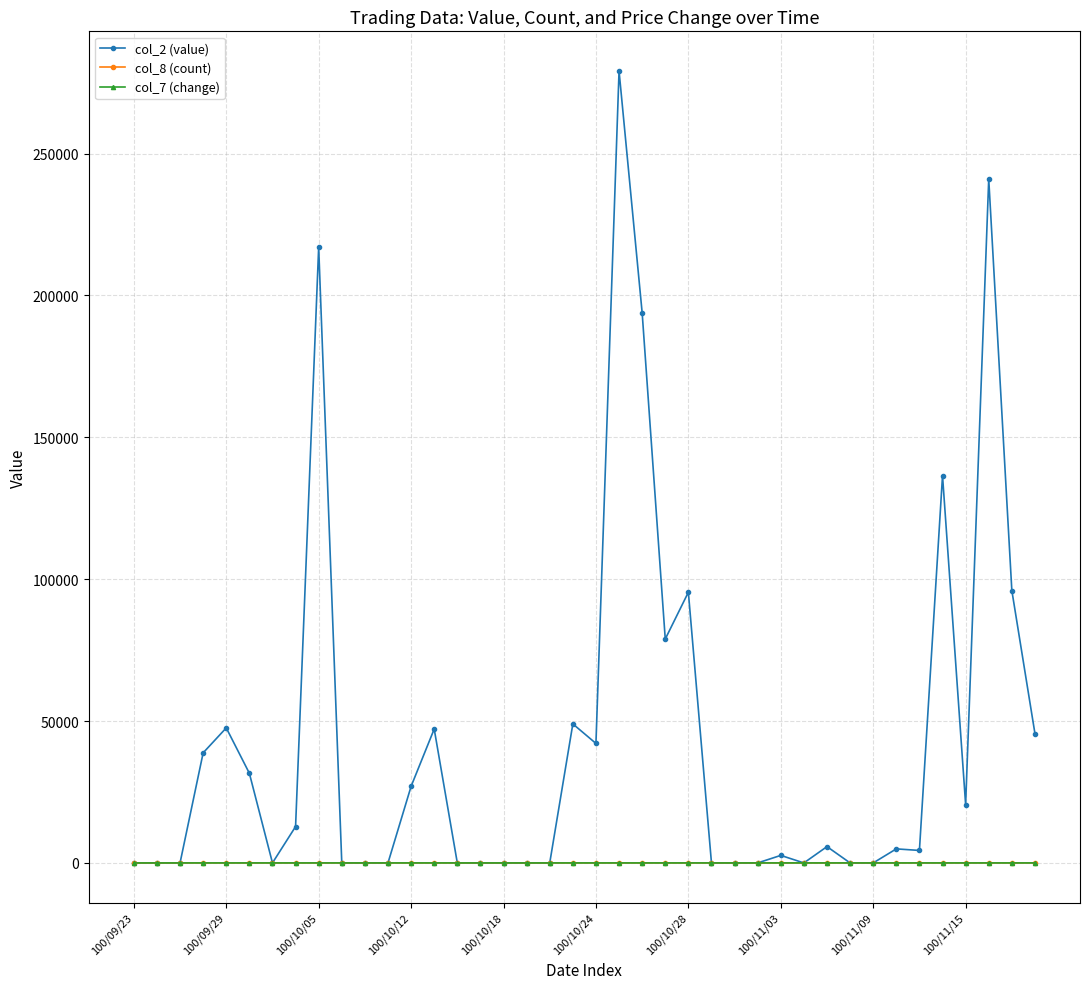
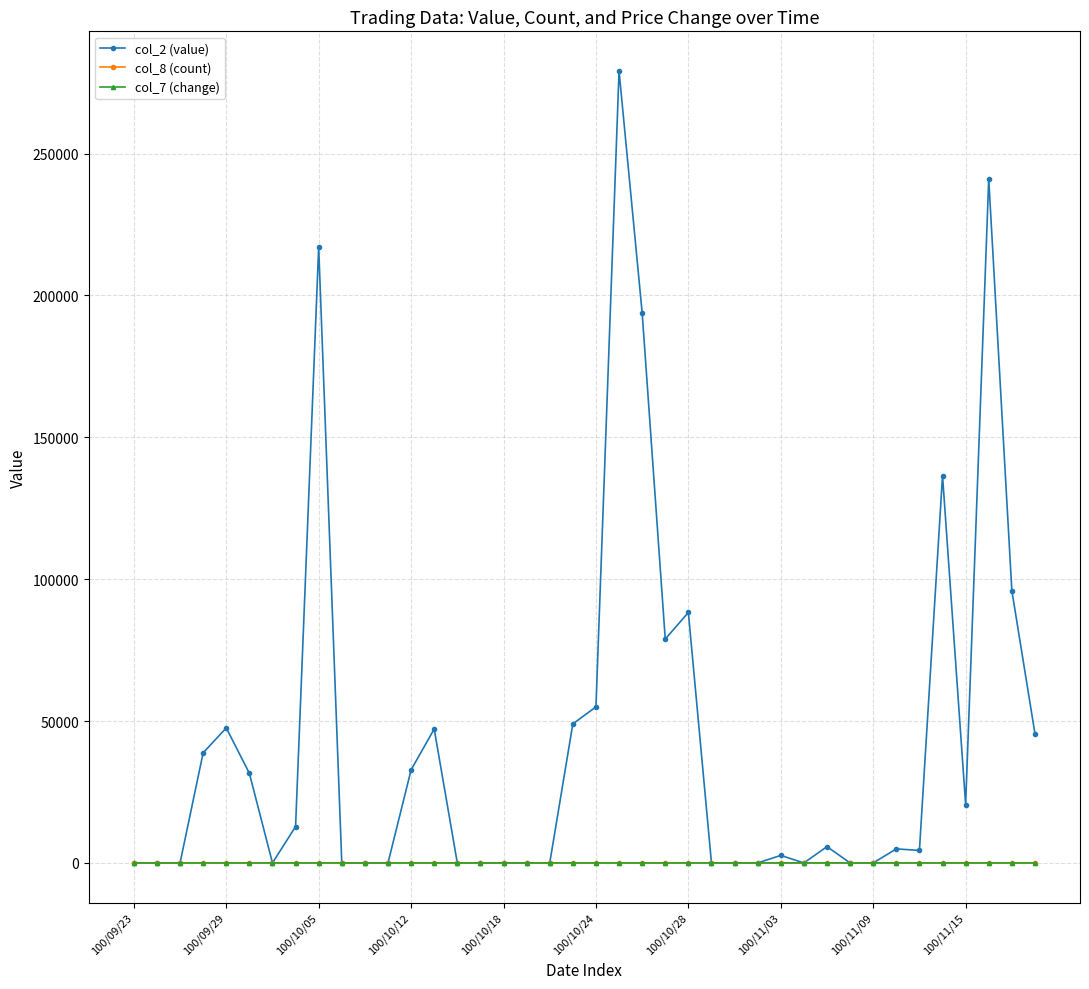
col_2 (value), 100/10/12: 27000 -> 33000
col_2 (value), 100/10/24: 42000 -> 55000
col_2 (value), 100/10/28: 95000 -> 88000
